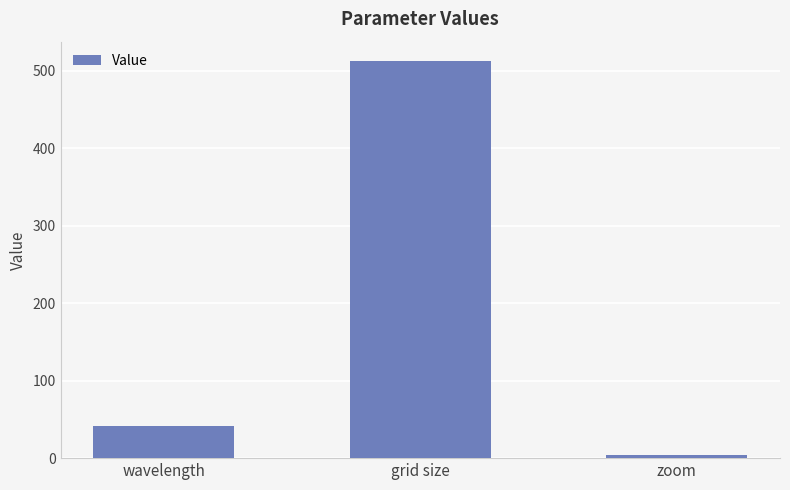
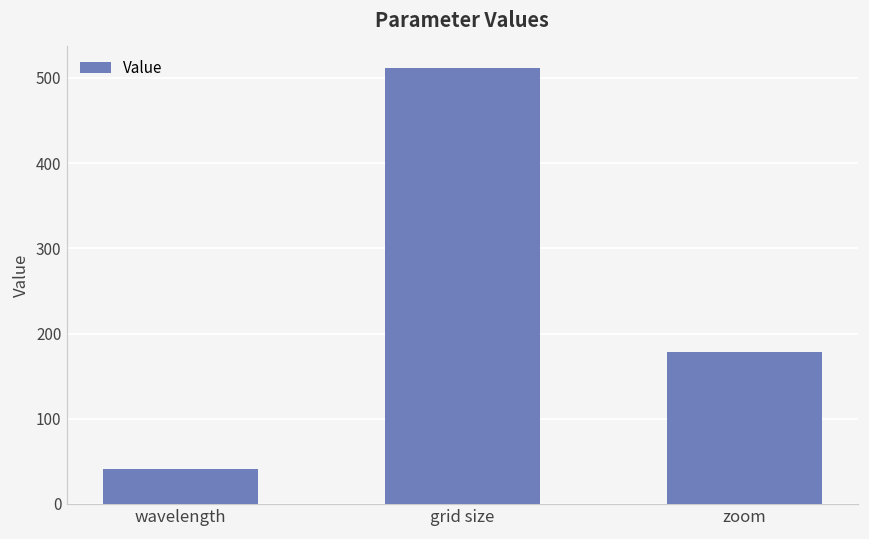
zoom: 0 -> 180
